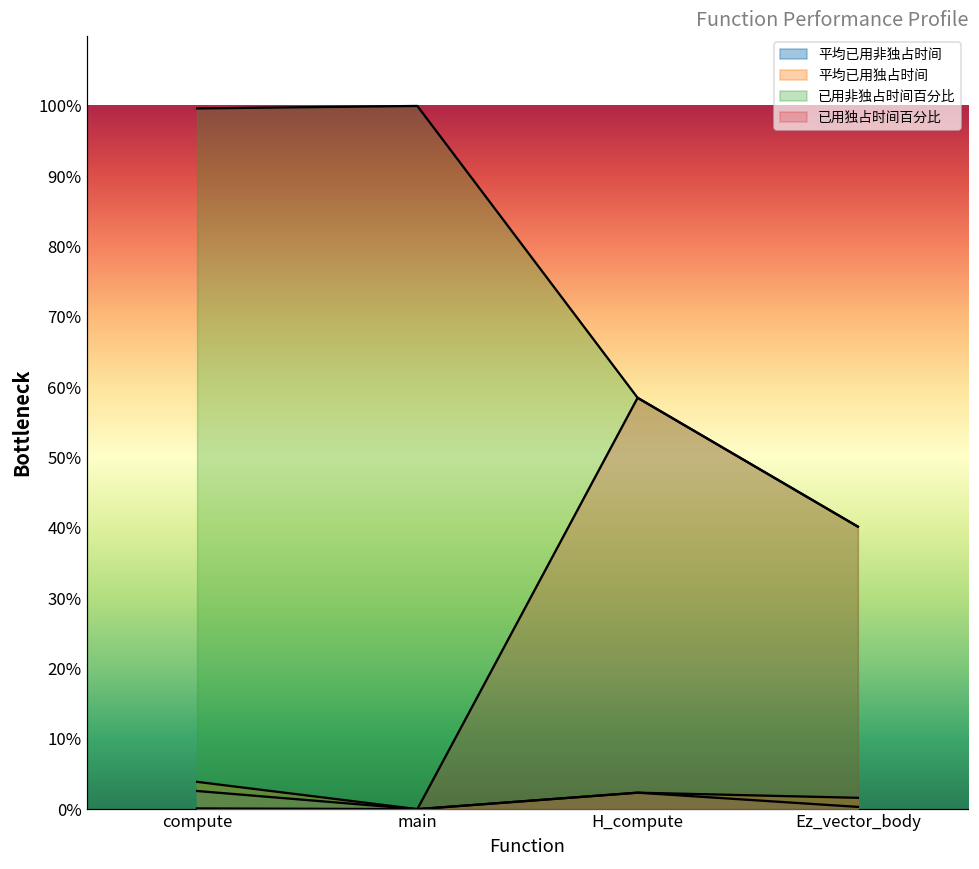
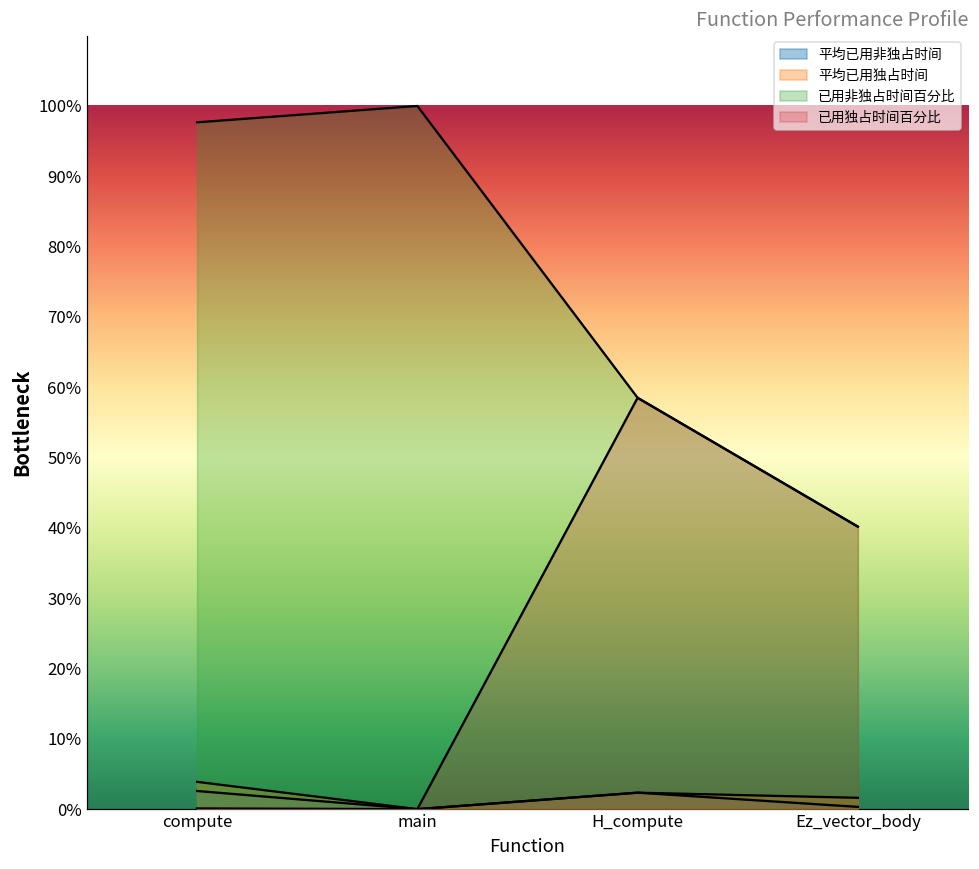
已用非独占时间百分比, compute: 100% -> 98%
